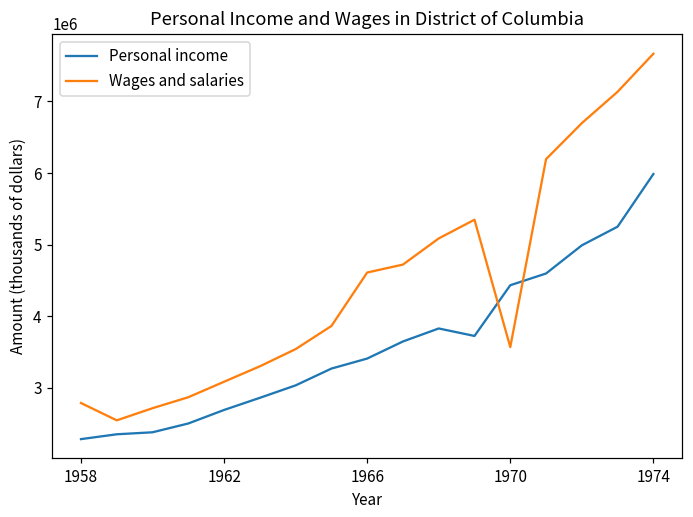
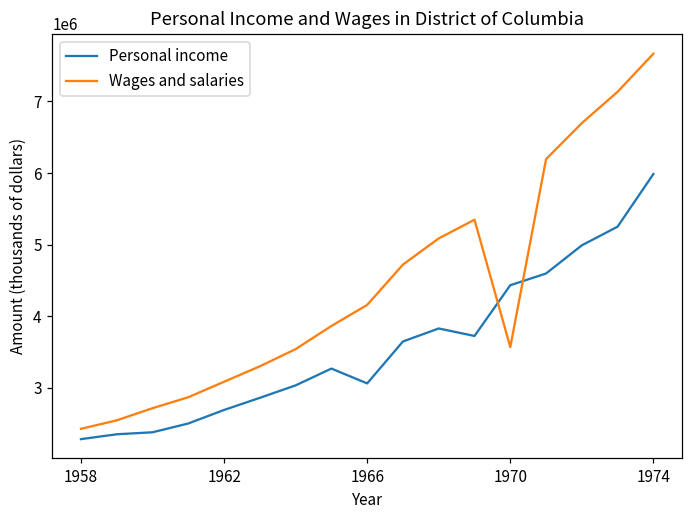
Wages and salaries, 1958: 2800000 -> 2400000
Personal income, 1966: 3400000 -> 3100000
Wages and salaries, 1966: 4600000 -> 4200000
